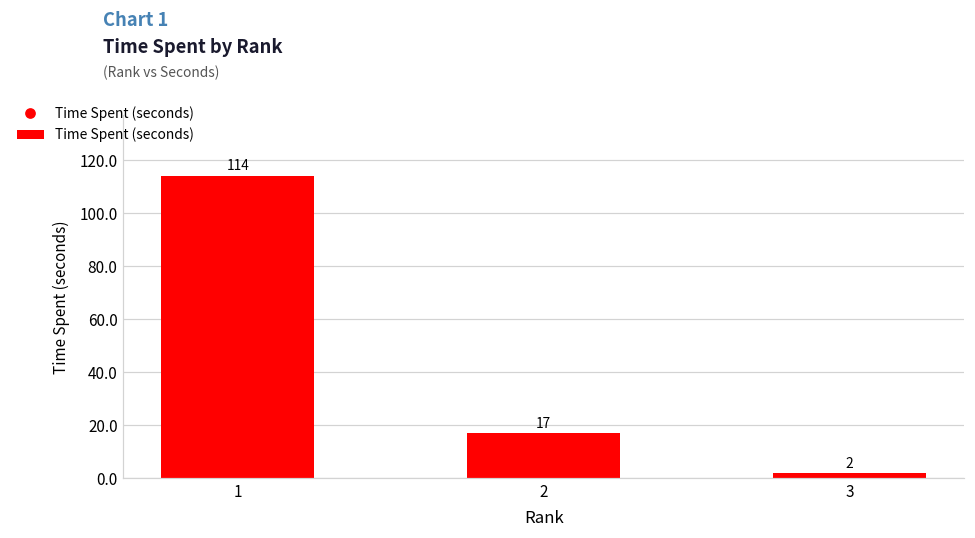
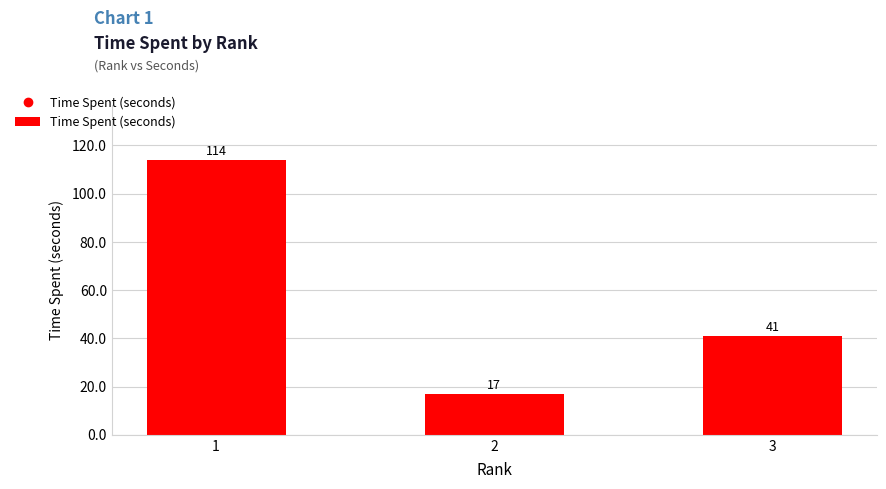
3: 2 -> 41
